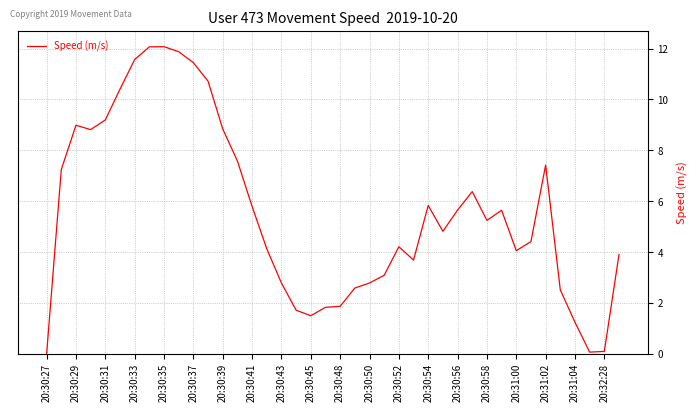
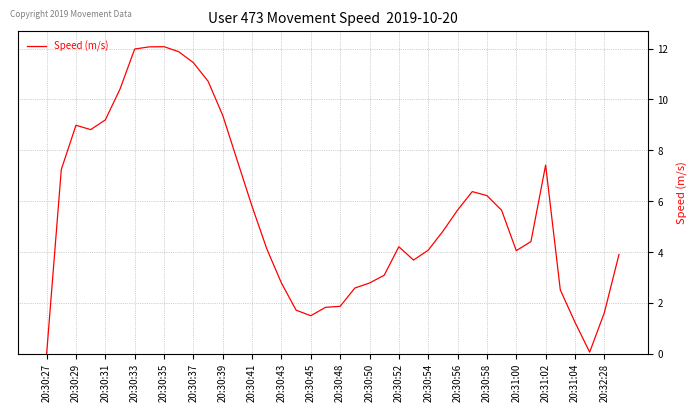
20:30:33: 11.6 -> 12.0
20:30:39: 8.8 -> 9.4
20:30:54: 5.8 -> 4.1
20:30:58: 5.2 -> 6.2
20:32:28: 0.1 -> 1.6
